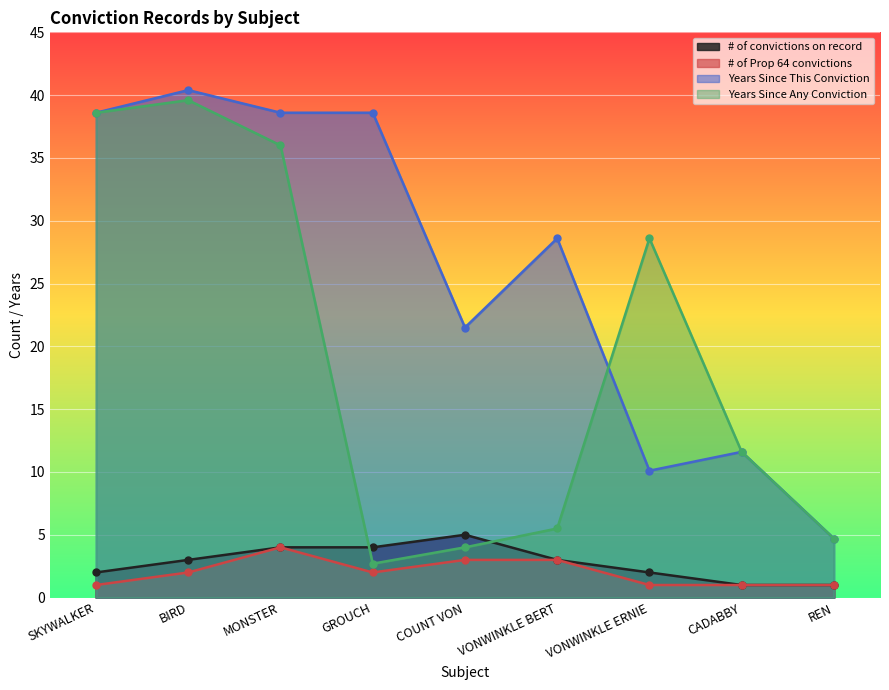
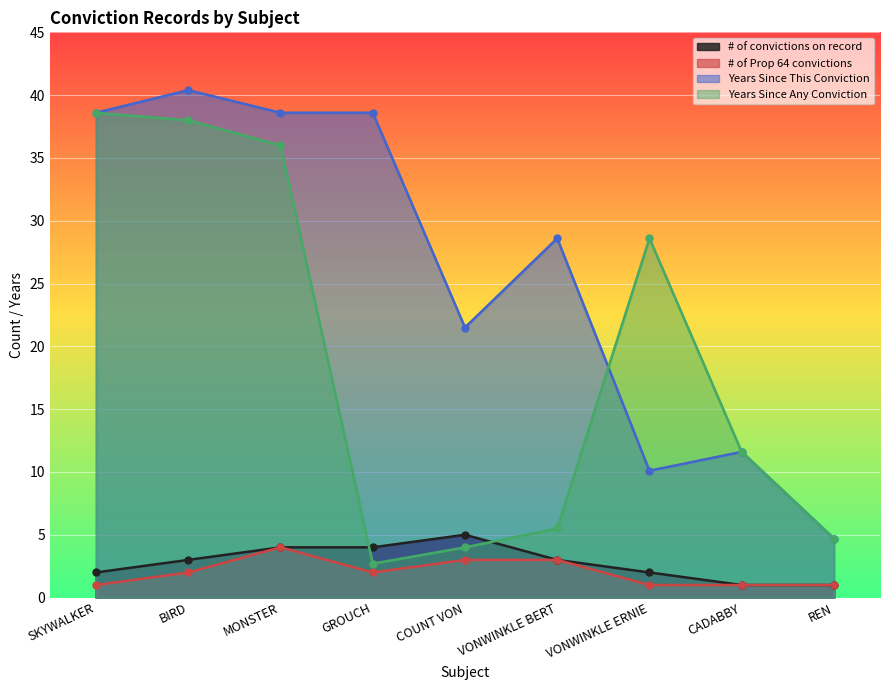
Years Since Any Conviction, BIRD: 39.6 -> 38.0
